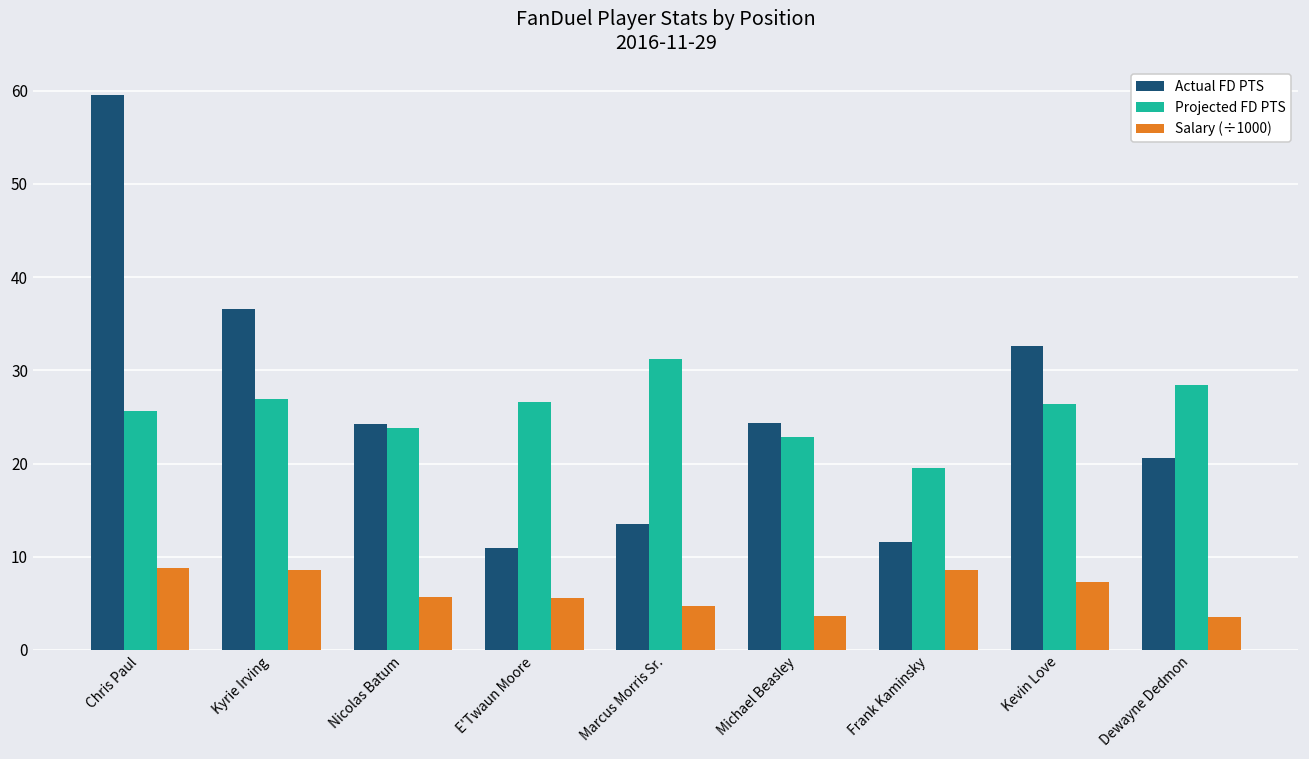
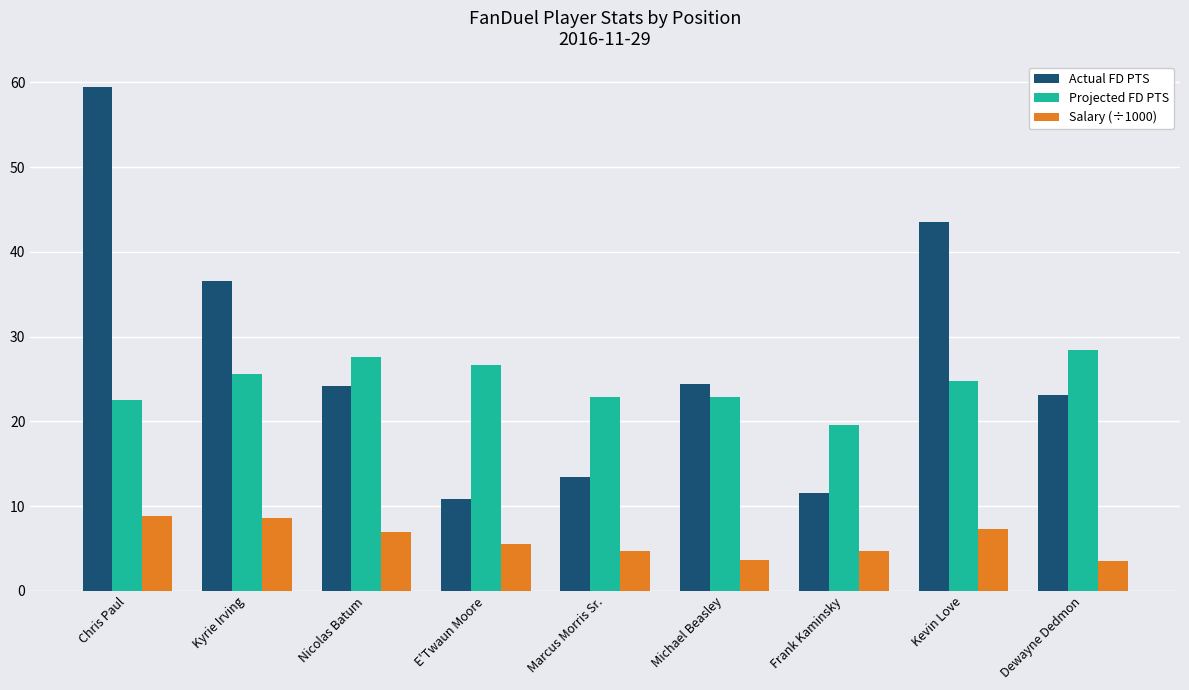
Projected FD PTS, Chris Paul: 26 -> 23
Projected FD PTS, Kyrie Irving: 27 -> 26
Projected FD PTS, Nicolas Batum: 24 -> 28
Salary (÷1000), Nicolas Batum: 6 -> 7
Projected FD PTS, Marcus Morris Sr.: 31 -> 23
Salary (÷1000), Frank Kaminsky: 9 -> 5
Actual FD PTS, Kevin Love: 33 -> 44
Projected FD PTS, Kevin Love: 26 -> 25
Actual FD PTS, Dewayne Dedmon: 21 -> 23
